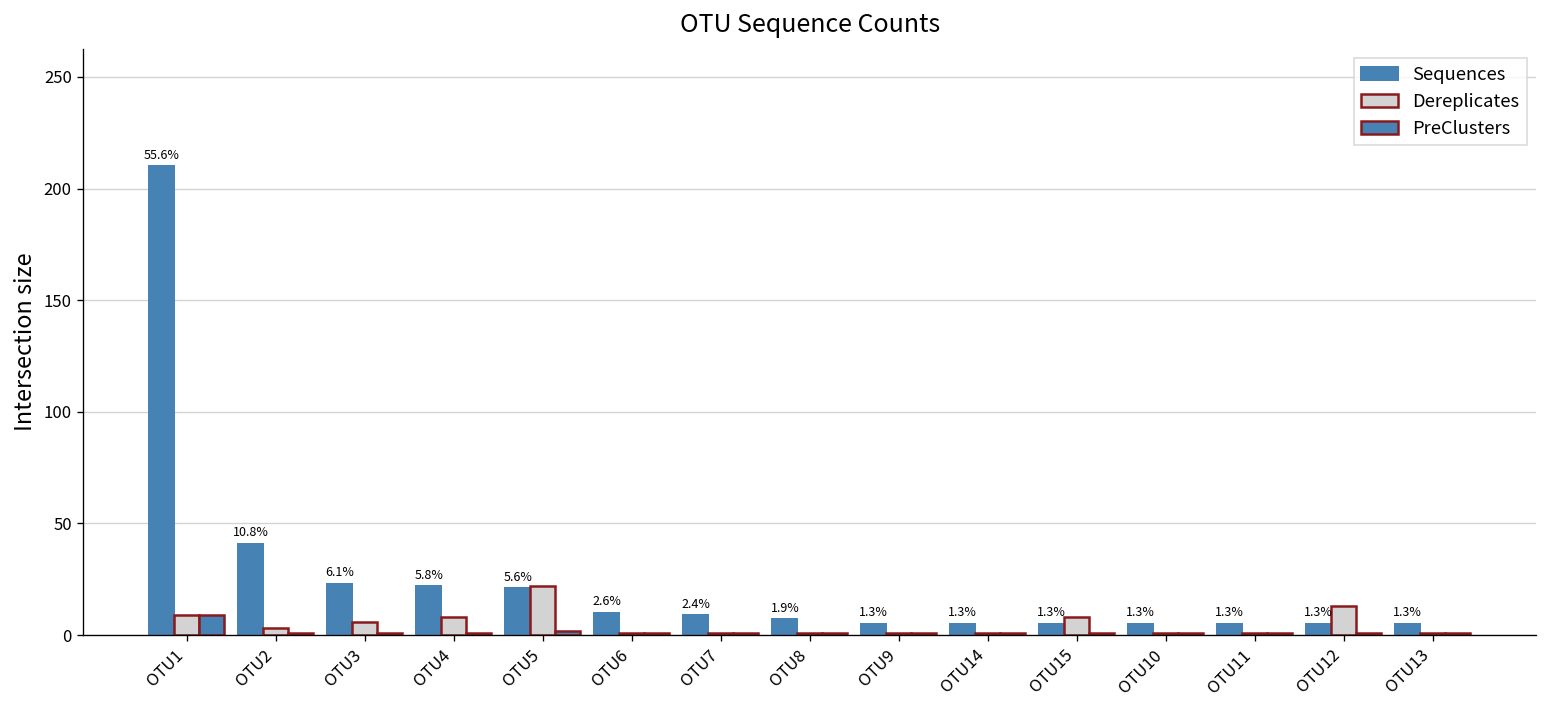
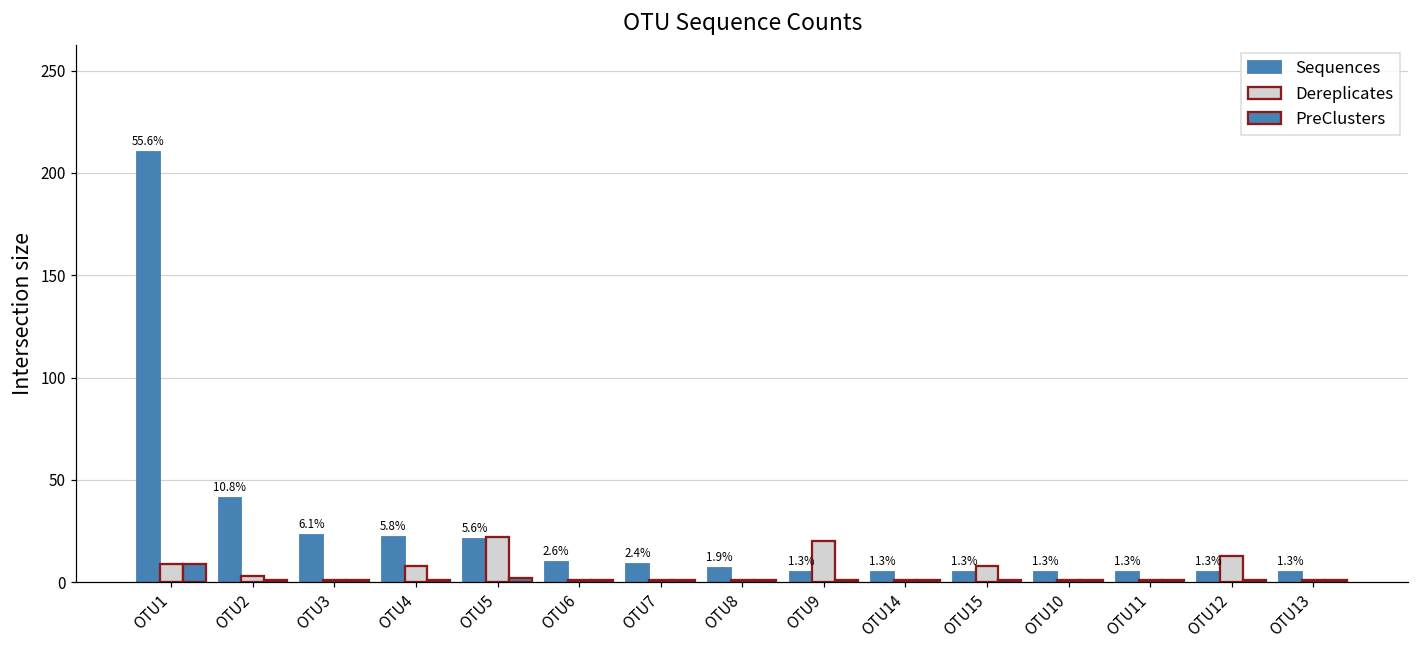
Dereplicates, OTU3: 6 -> 1
Dereplicates, OTU9: 1 -> 20
